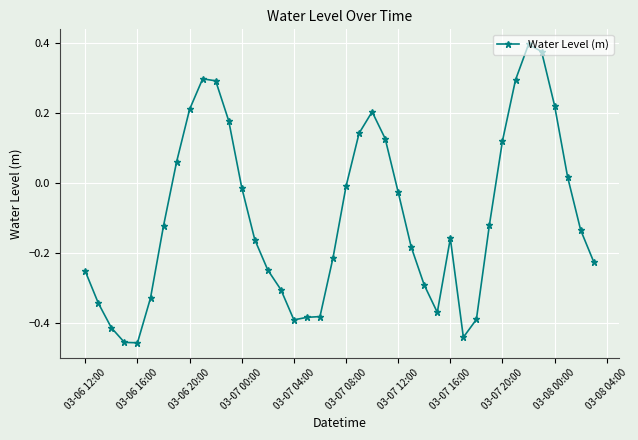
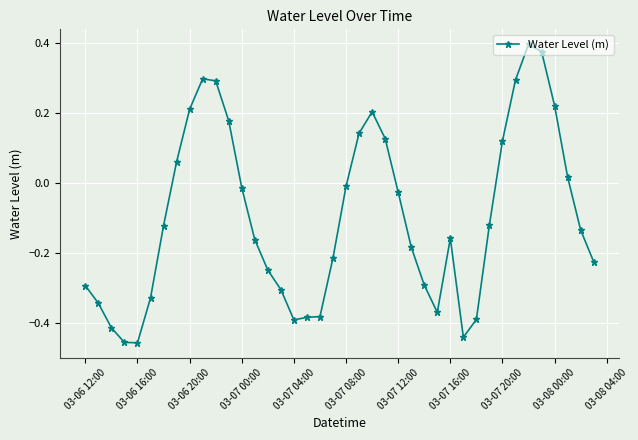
03-06 12:00: -0.25 -> -0.29
